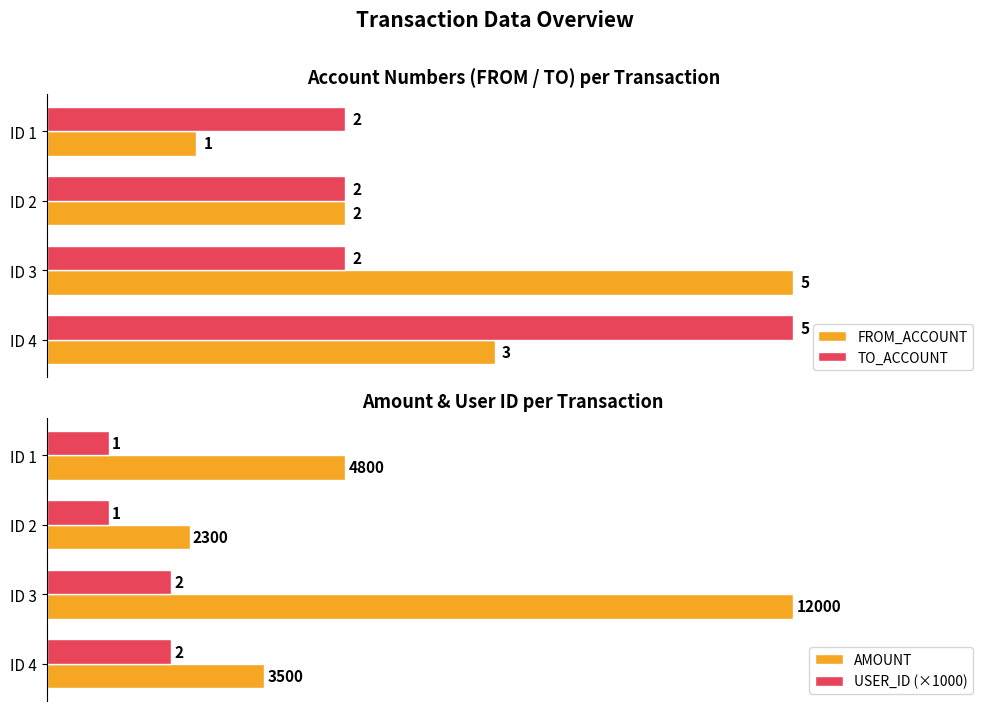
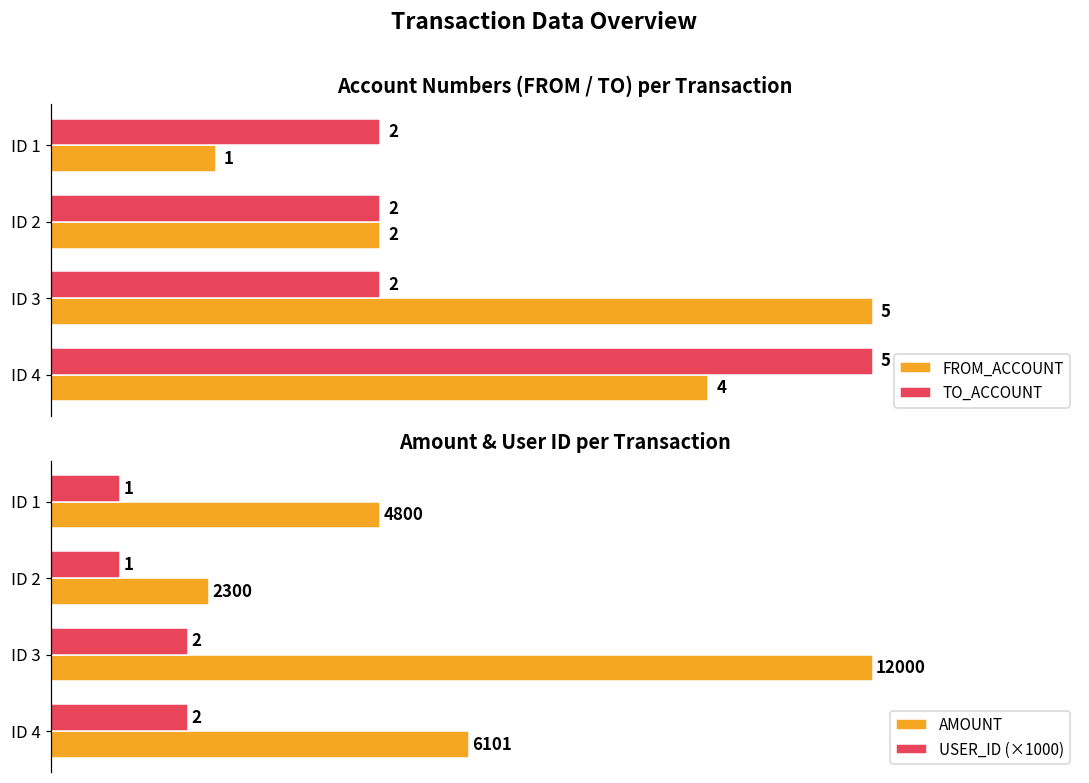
Account Numbers (FROM / TO) per Transaction, FROM_ACCOUNT, ID 4: 3 -> 4
Amount & User ID per Transaction, AMOUNT, ID 4: 3500 -> 6101
